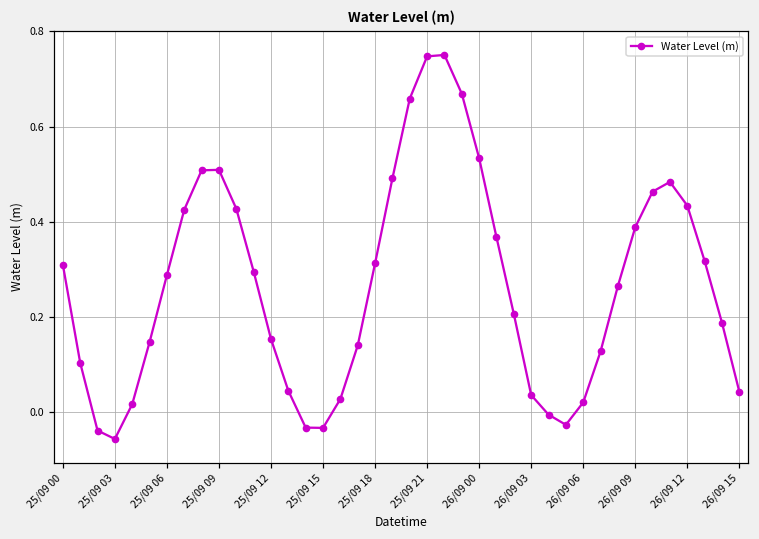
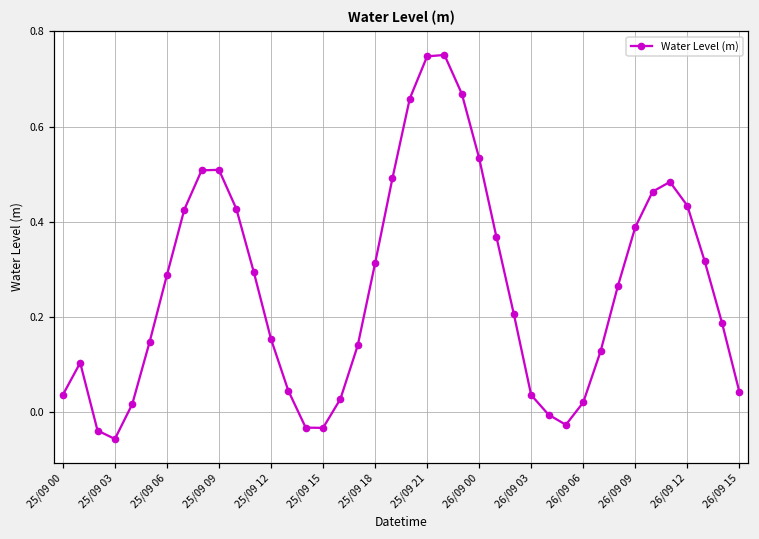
25/09 00: 0.31 -> 0.04
